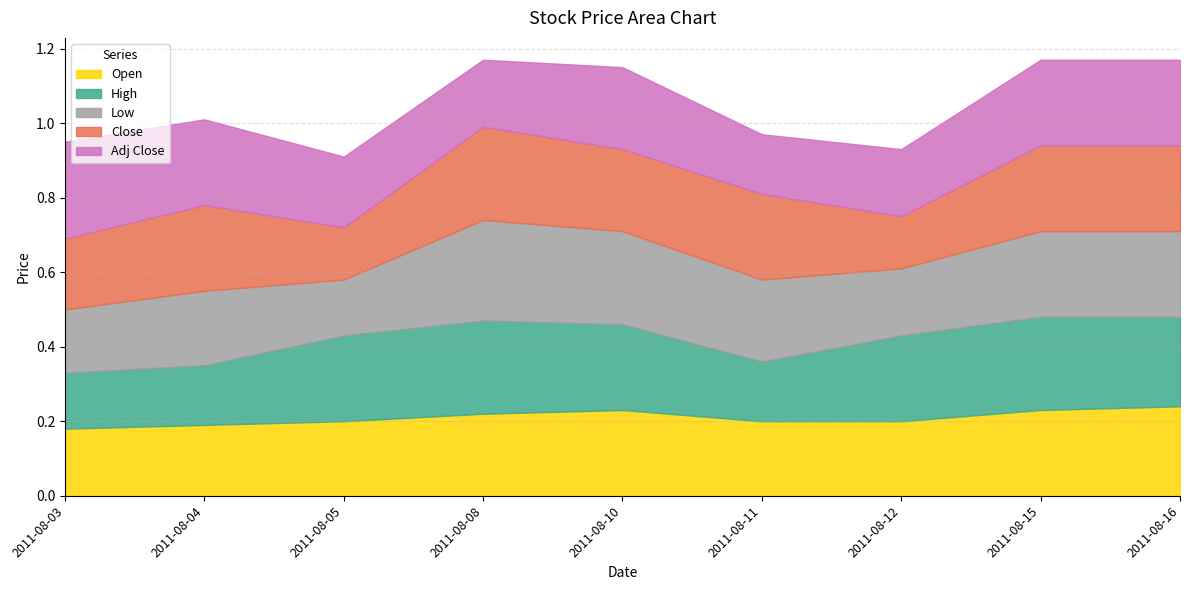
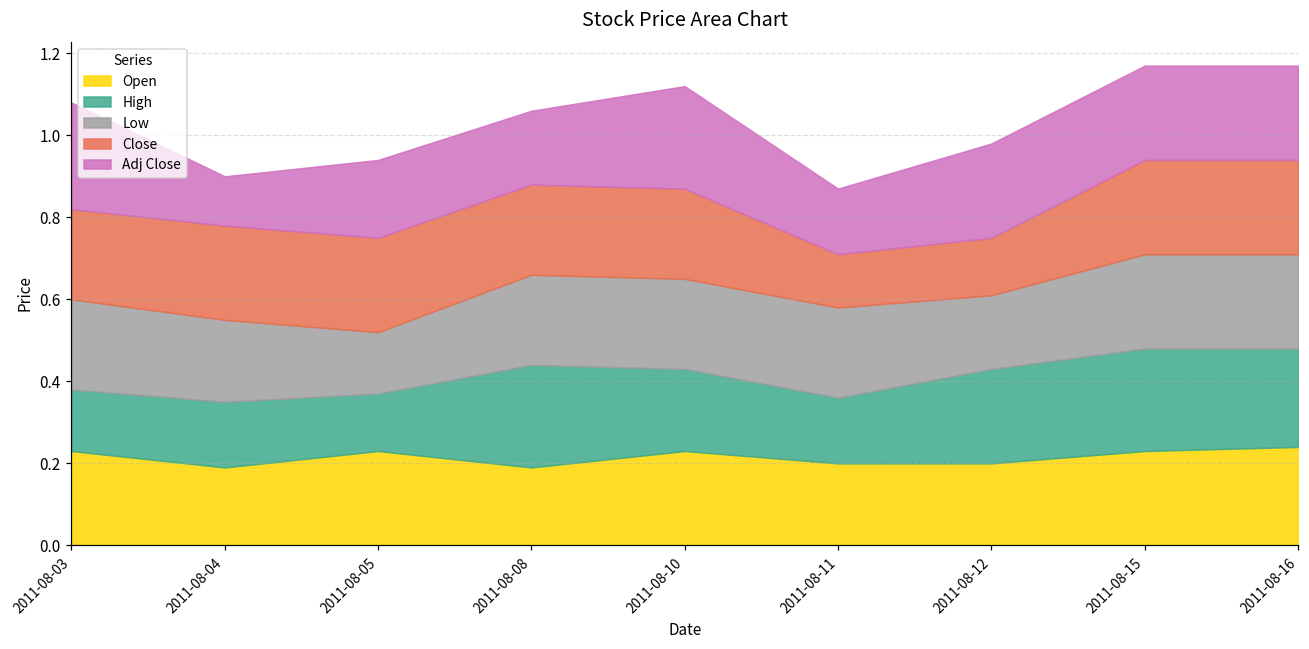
Open, 2011-08-03: 0.18 -> 0.23
Low, 2011-08-03: 0.17 -> 0.22
Close, 2011-08-03: 0.19 -> 0.22
Adj Close, 2011-08-04: 0.23 -> 0.12
Open, 2011-08-05: 0.20 -> 0.23
High, 2011-08-05: 0.23 -> 0.14
Close, 2011-08-05: 0.14 -> 0.23
Open, 2011-08-08: 0.22 -> 0.19
Low, 2011-08-08: 0.27 -> 0.22
Close, 2011-08-08: 0.25 -> 0.22
High, 2011-08-10: 0.23 -> 0.20
Low, 2011-08-10: 0.25 -> 0.22
Adj Close, 2011-08-10: 0.22 -> 0.25
Close, 2011-08-11: 0.23 -> 0.13
Adj Close, 2011-08-12: 0.18 -> 0.23
